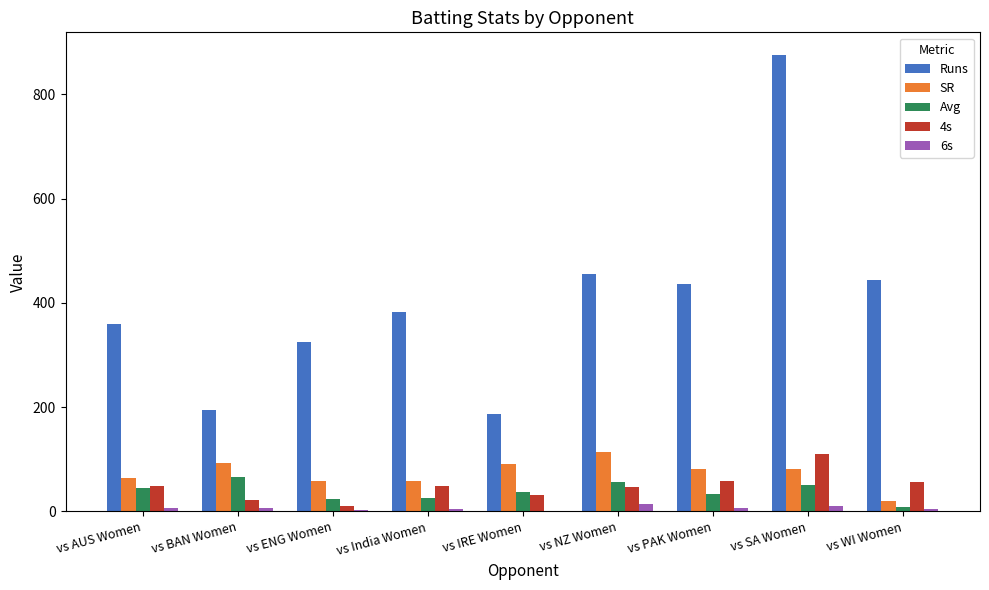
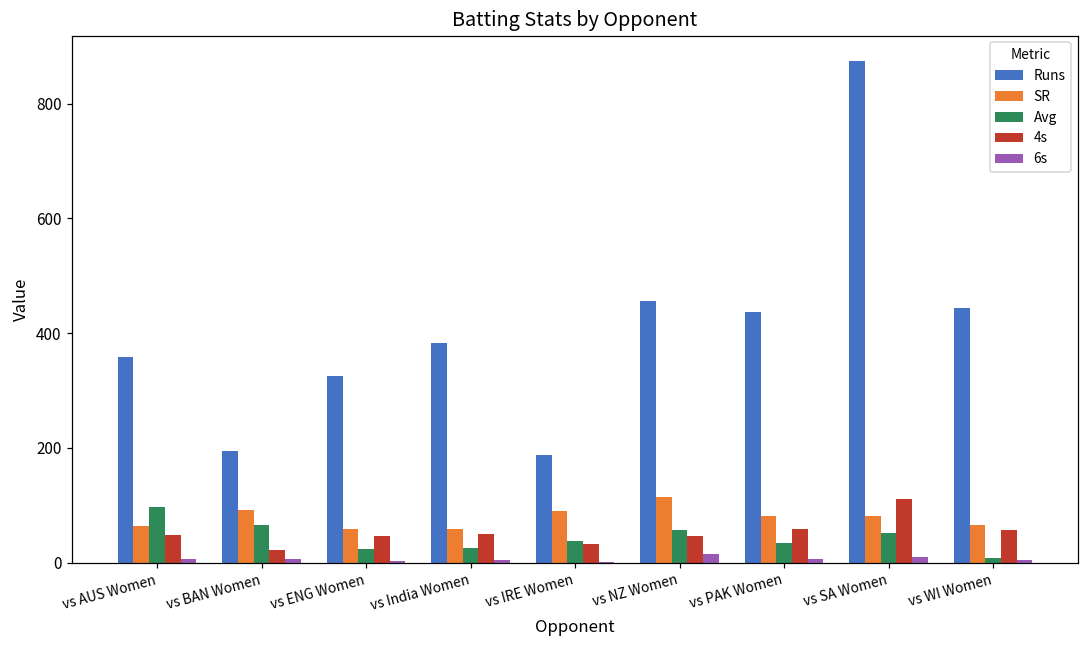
Avg, vs AUS Women: 40 -> 100
4s, vs ENG Women: 10 -> 50
SR, vs WI Women: 20 -> 70
